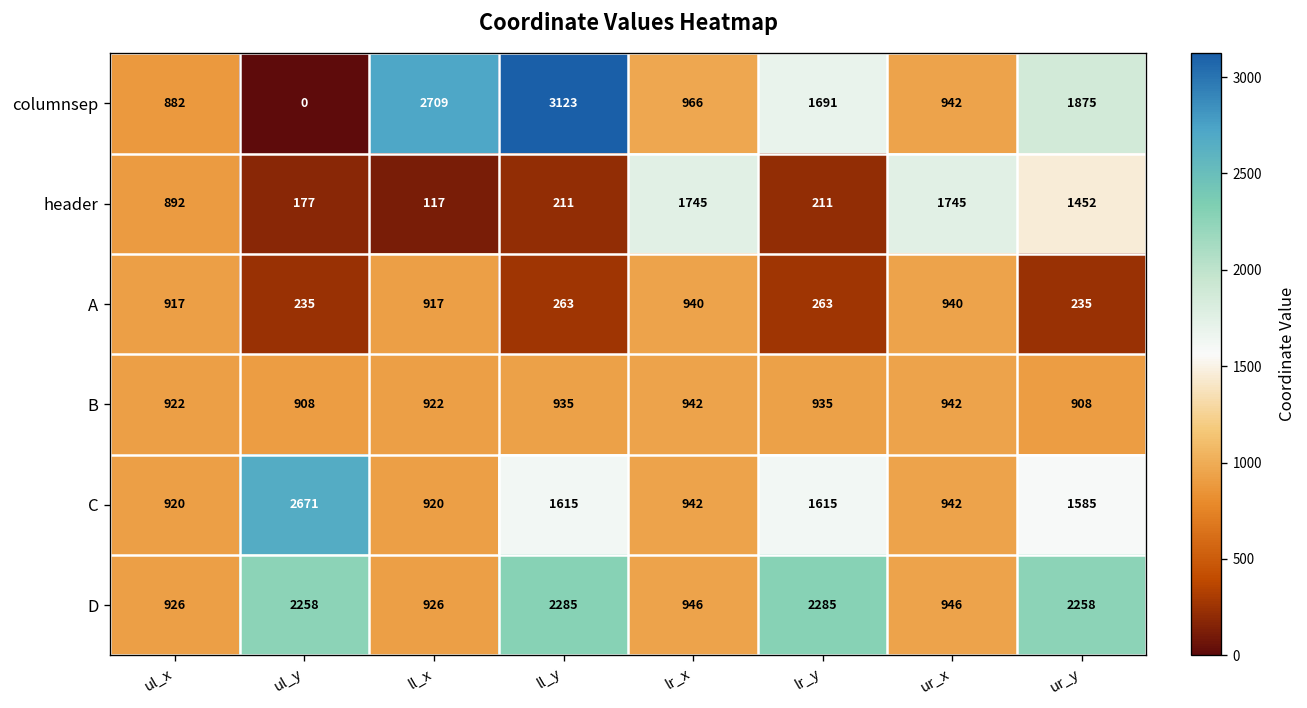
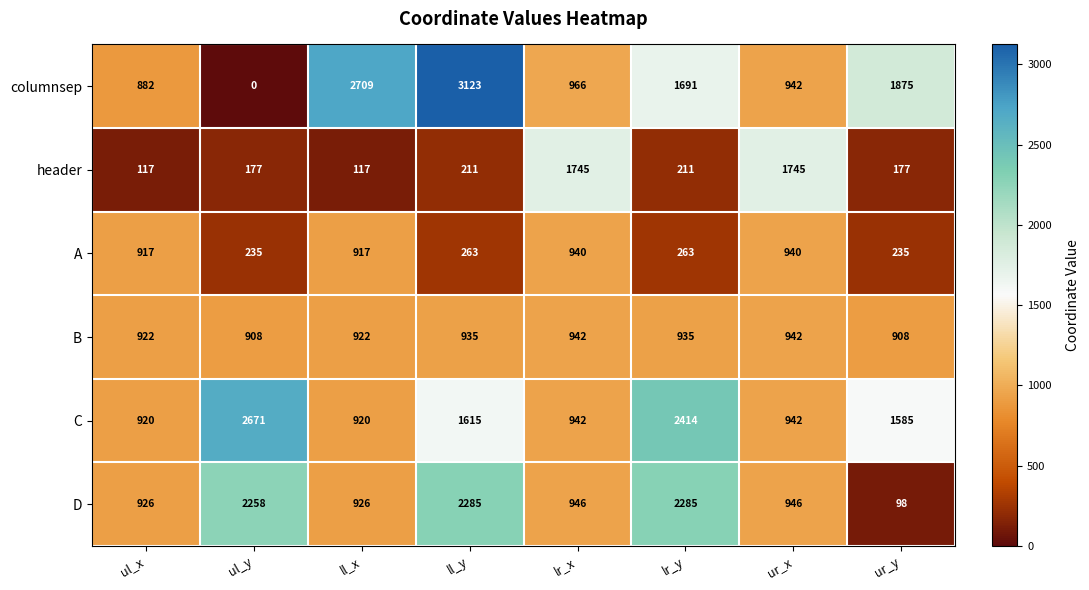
header, ul_x: 892 -> 117
header, ur_y: 1452 -> 177
C, lr_y: 1615 -> 2414
D, ur_y: 2258 -> 98
